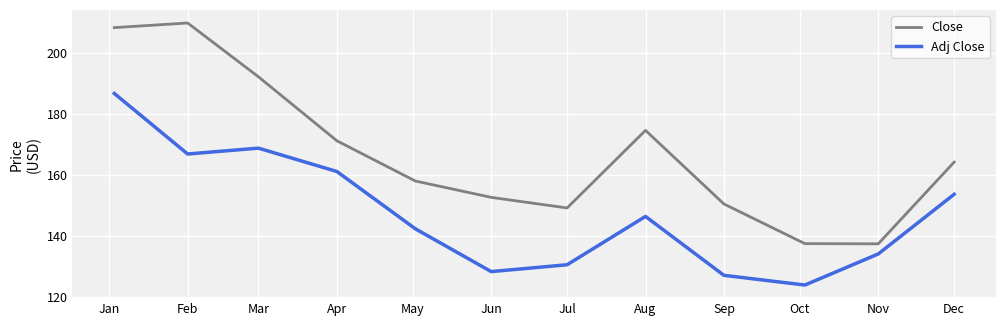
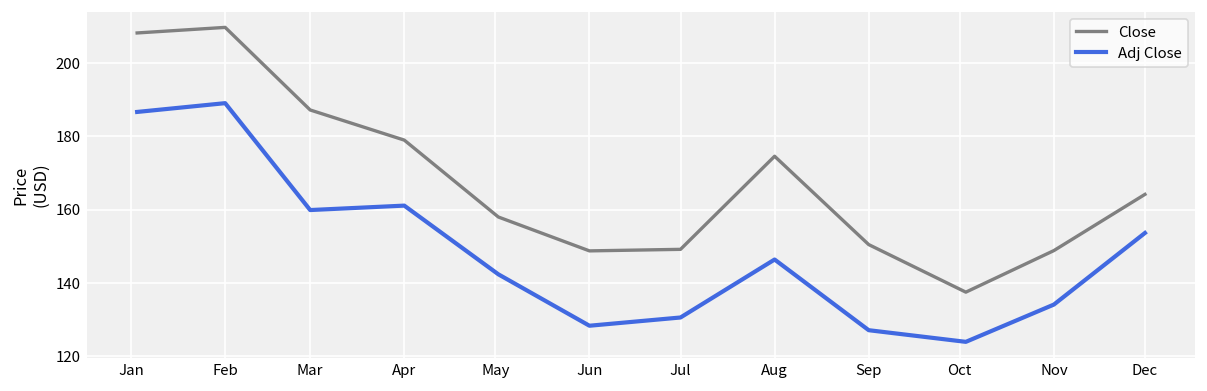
Adj Close, Feb: 167 -> 189
Close, Mar: 192 -> 187
Adj Close, Mar: 169 -> 160
Close, Apr: 171 -> 179
Close, Jun: 153 -> 149
Close, Nov: 137 -> 149
